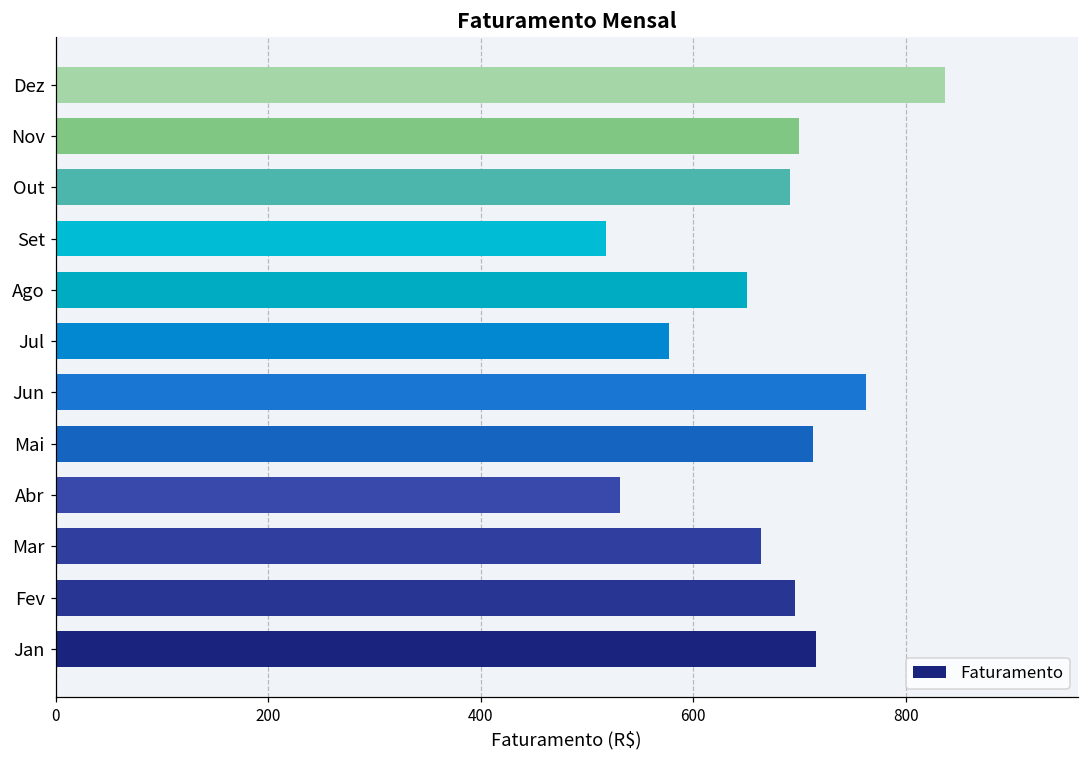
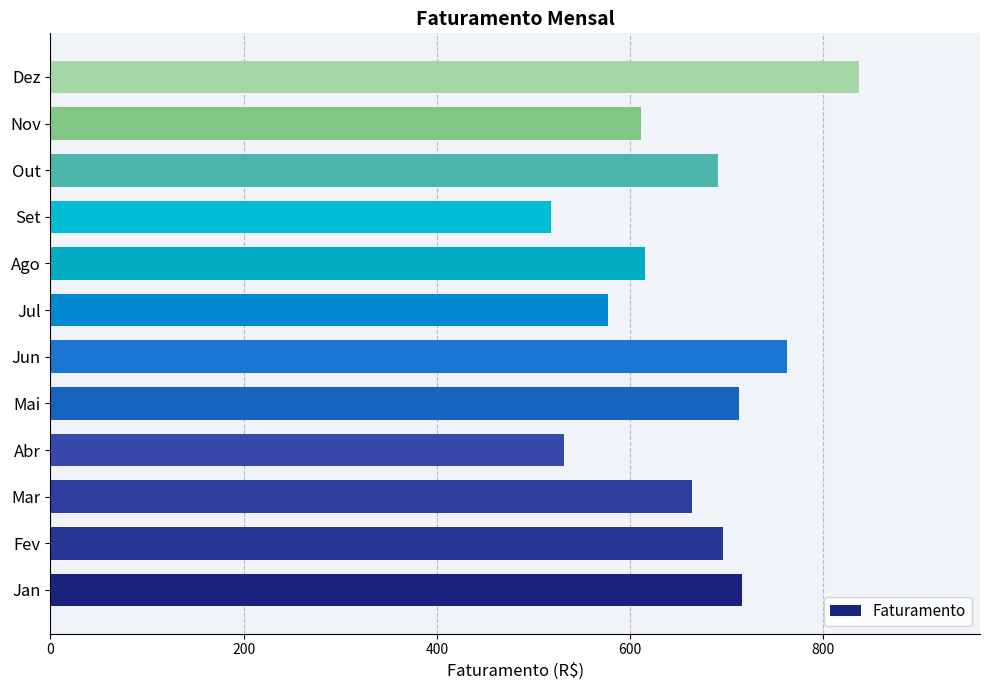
Nov: 700 -> 610
Ago: 650 -> 620
